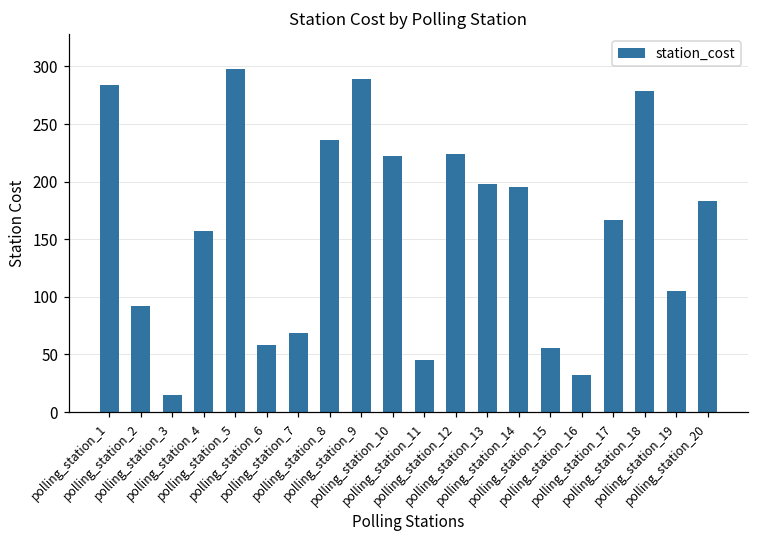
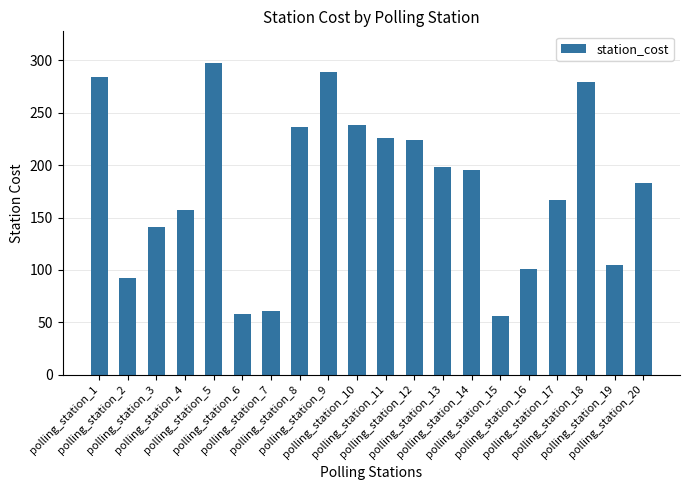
polling_station_3: 15 -> 141
polling_station_7: 69 -> 61
polling_station_10: 222 -> 238
polling_station_11: 45 -> 226
polling_station_16: 32 -> 101
